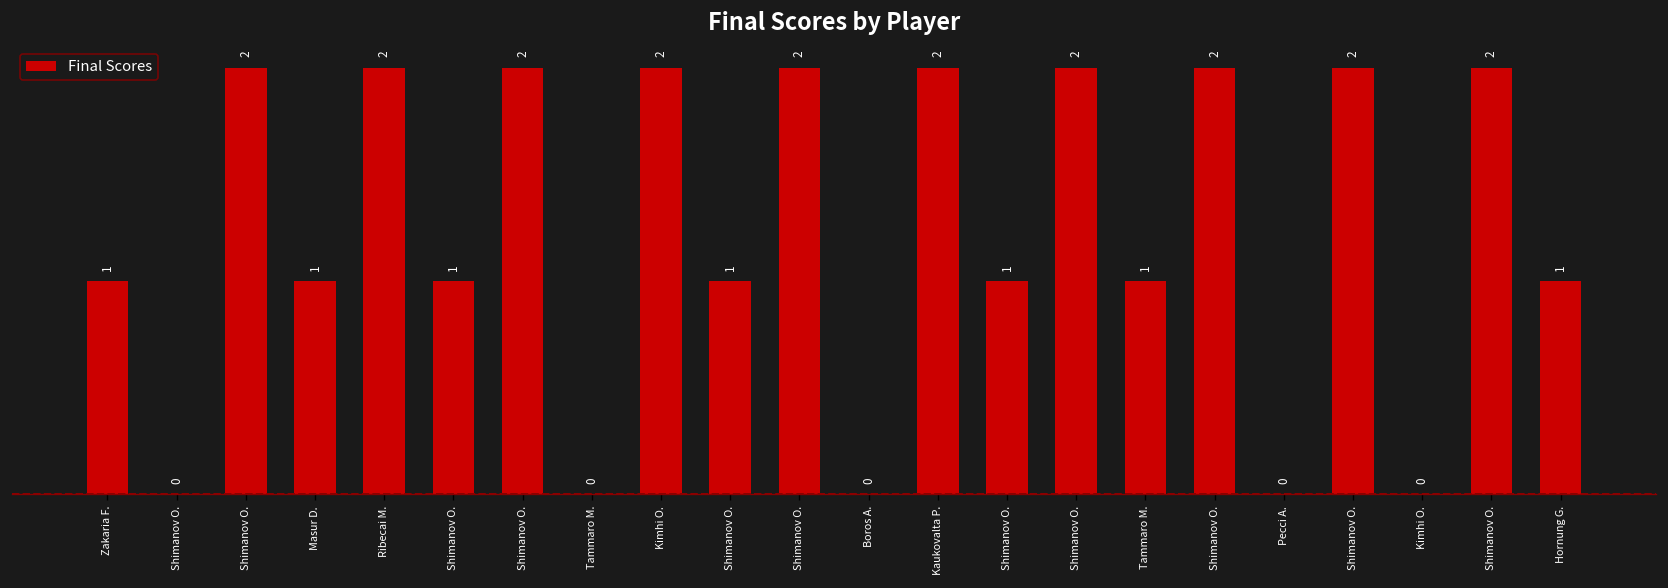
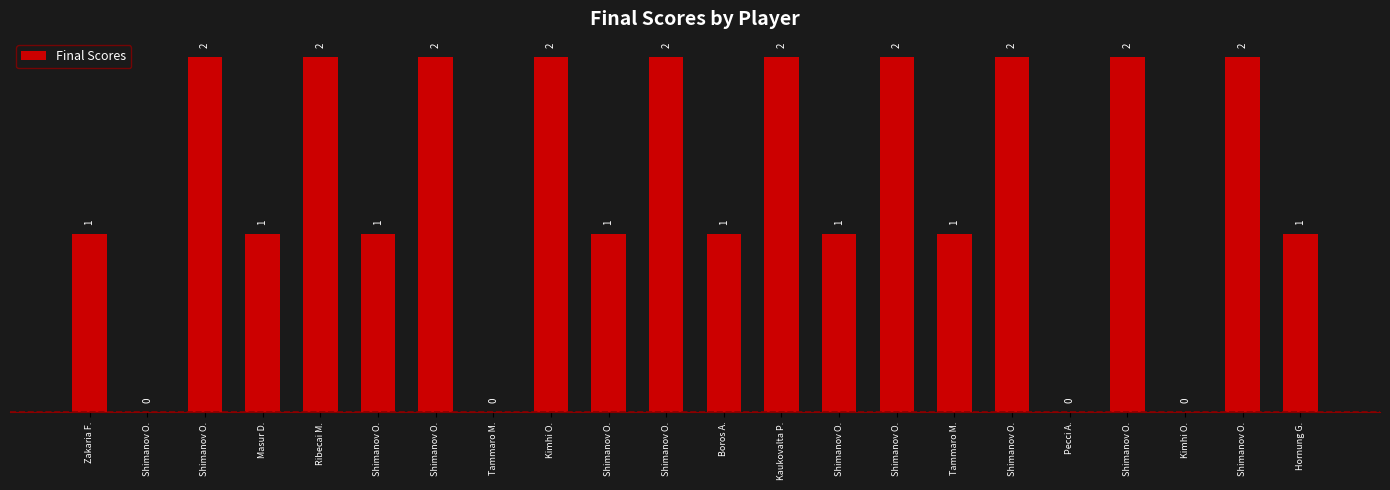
Boros A.: 0 -> 1
